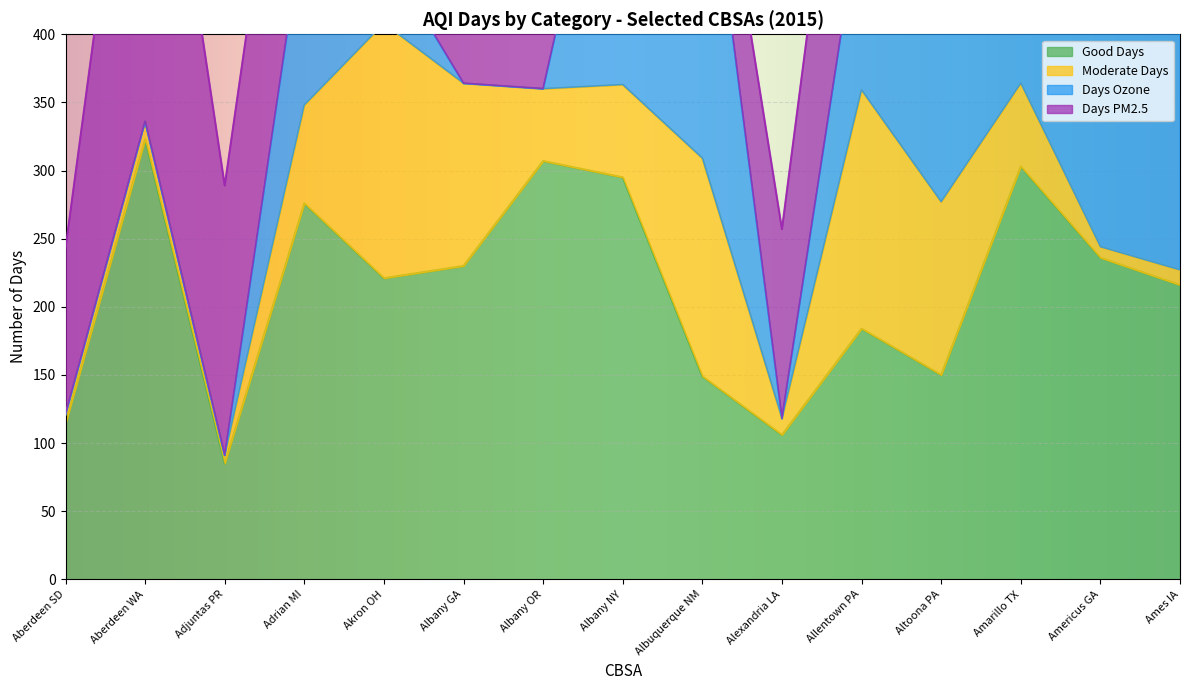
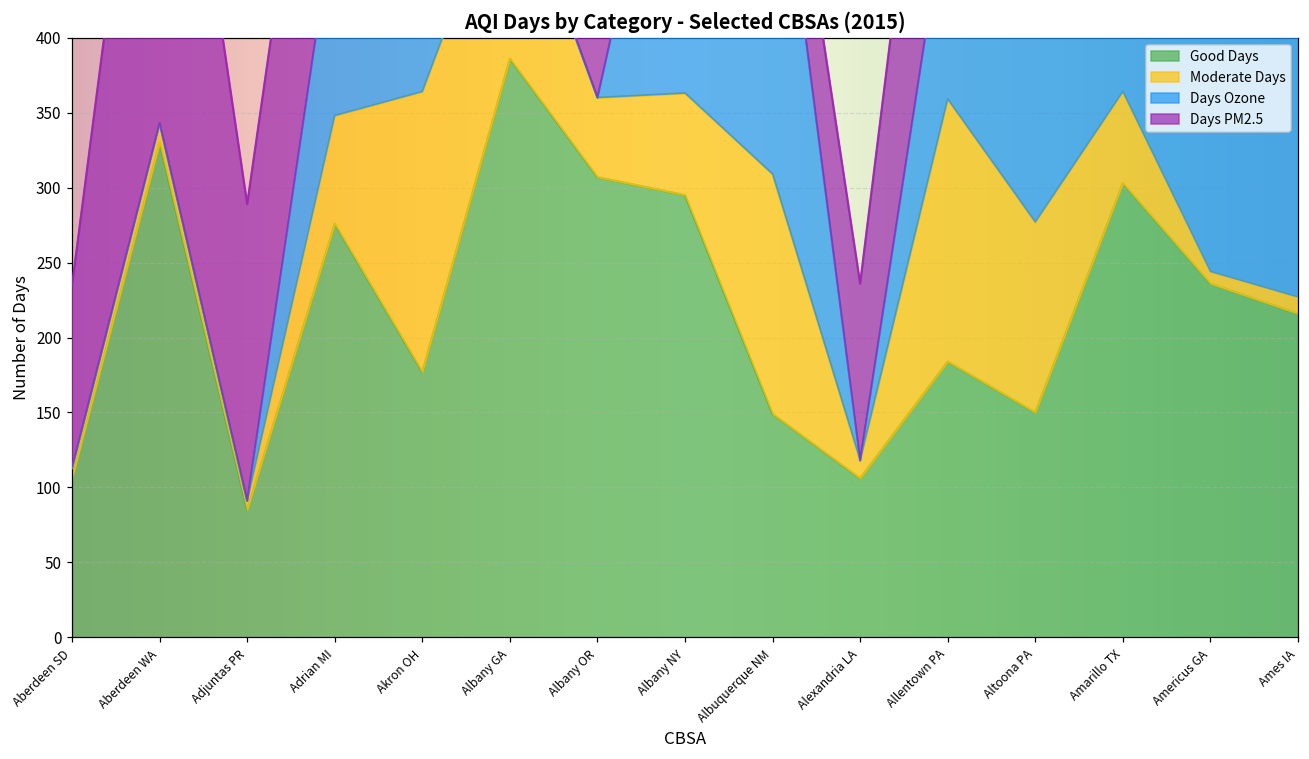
Good Days, Aberdeen SD: 114 -> 106
Good Days, Aberdeen WA: 323 -> 330
Good Days, Akron OH: 221 -> 177
Good Days, Albany GA: 230 -> 386
Days PM2.5, Alexandria LA: 139 -> 118
